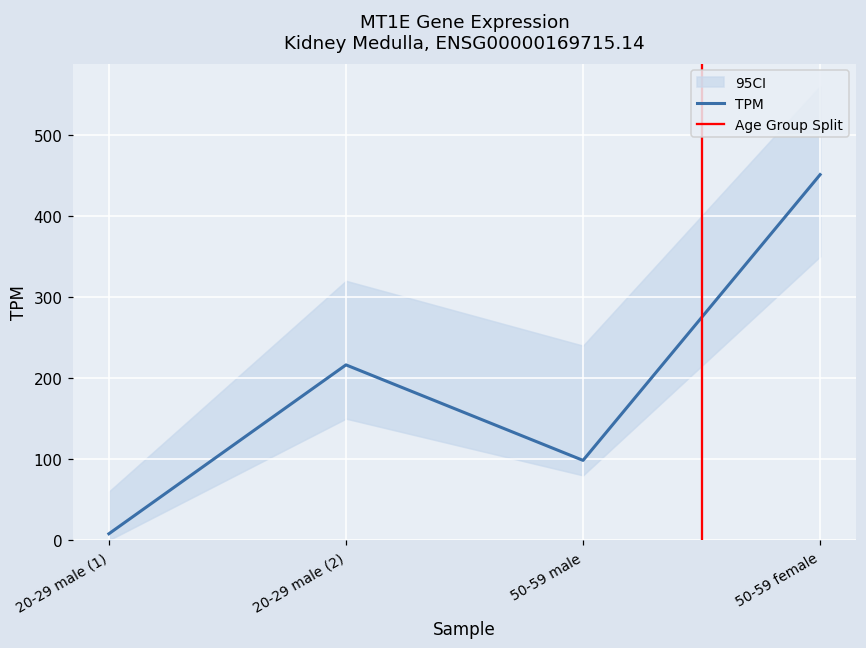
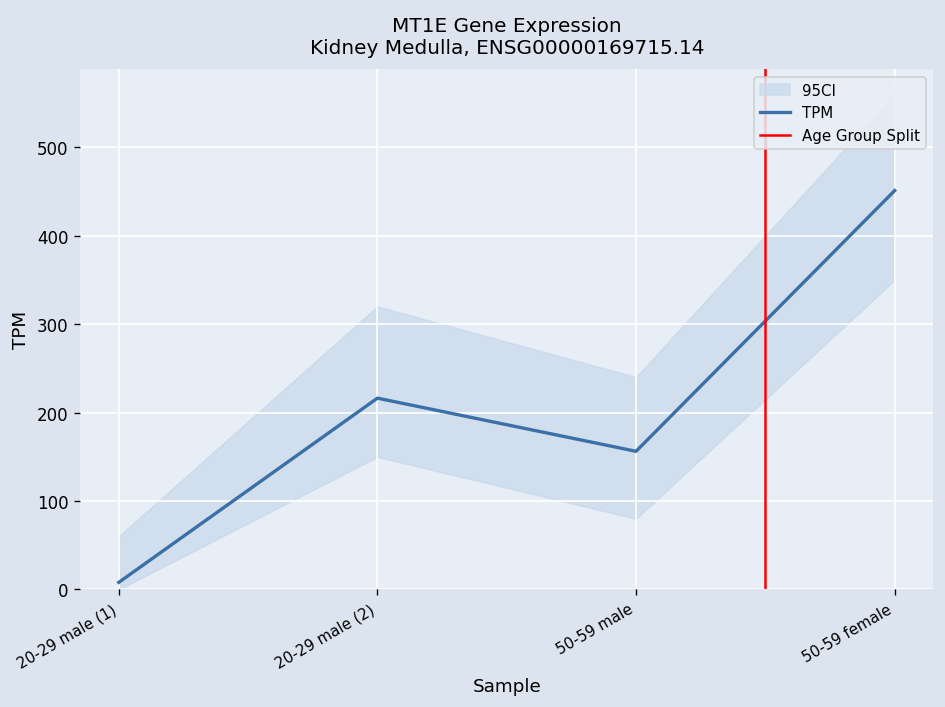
TPM, 50-59 male: 100 -> 160
